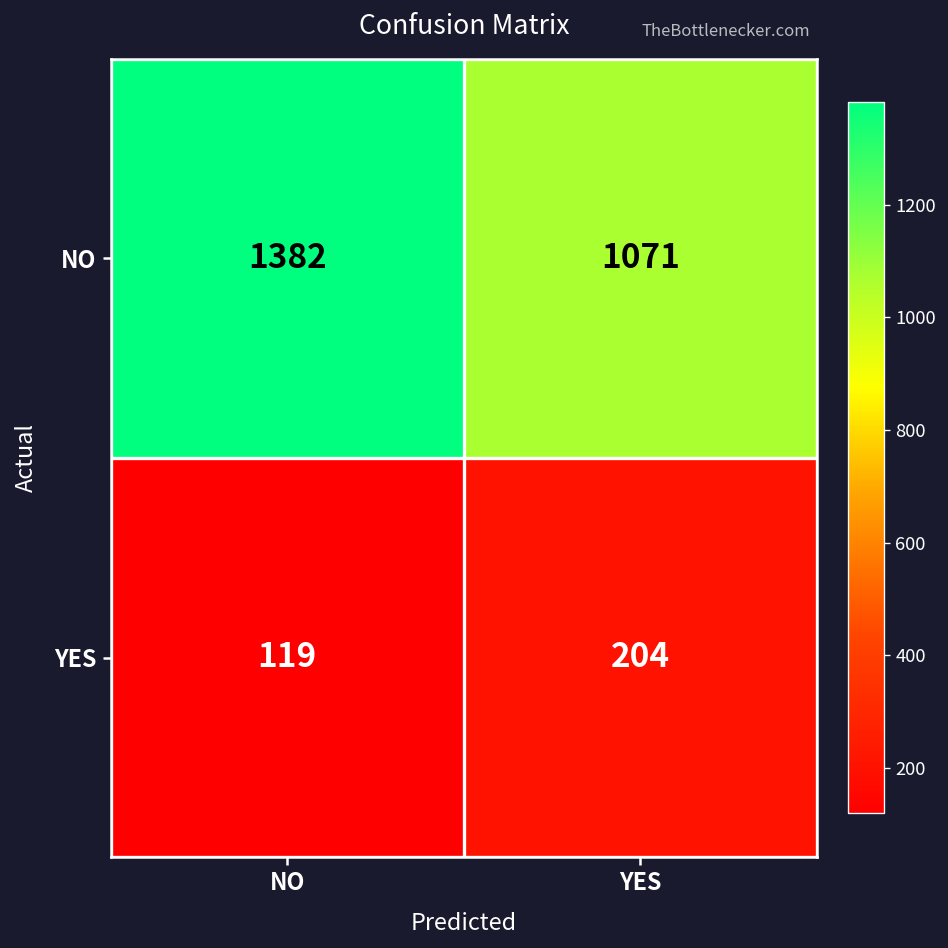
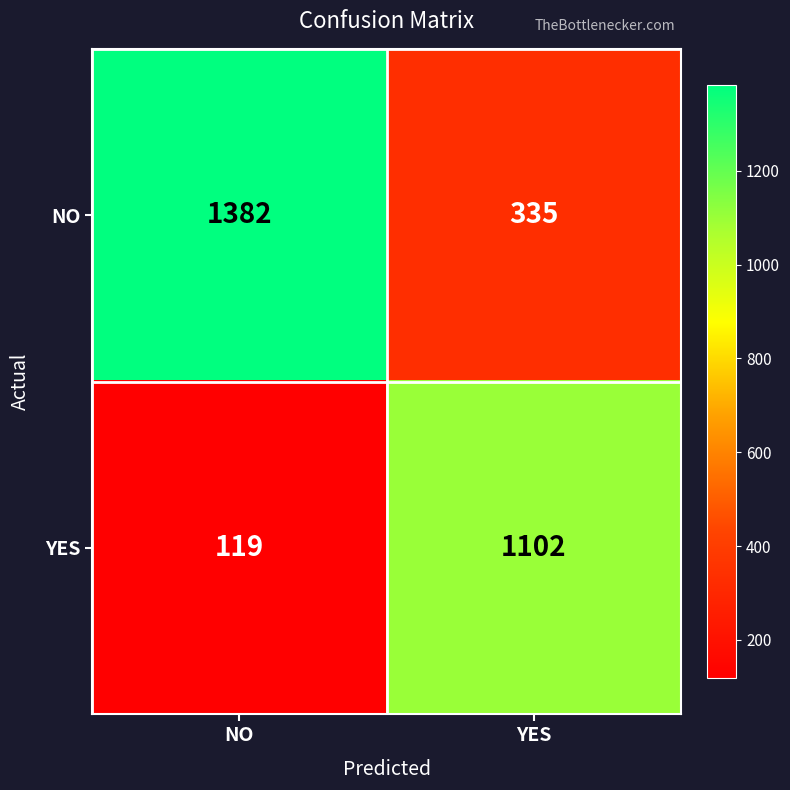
NO, YES: 1071 -> 335
YES, YES: 204 -> 1102
